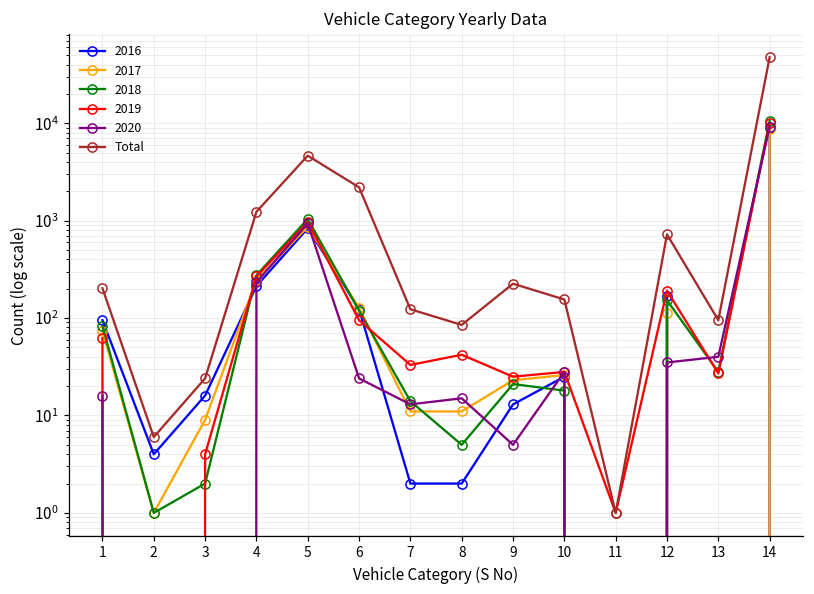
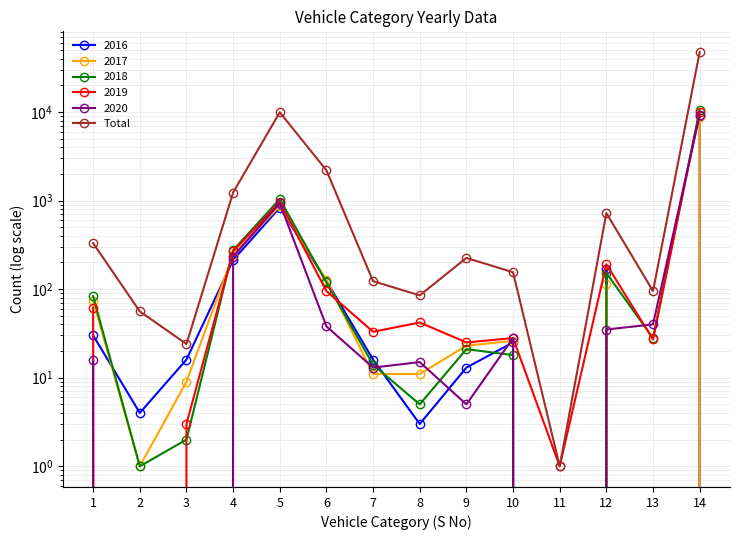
2016, 1: 100 -> 30
Total, 1: 200 -> 330
Total, 2: 6 -> 60
2019, 3: 4 -> 3
Total, 5: 5000 -> 10000
2020, 6: 24 -> 38
2016, 7: 2 -> 16
2016, 8: 2 -> 3
